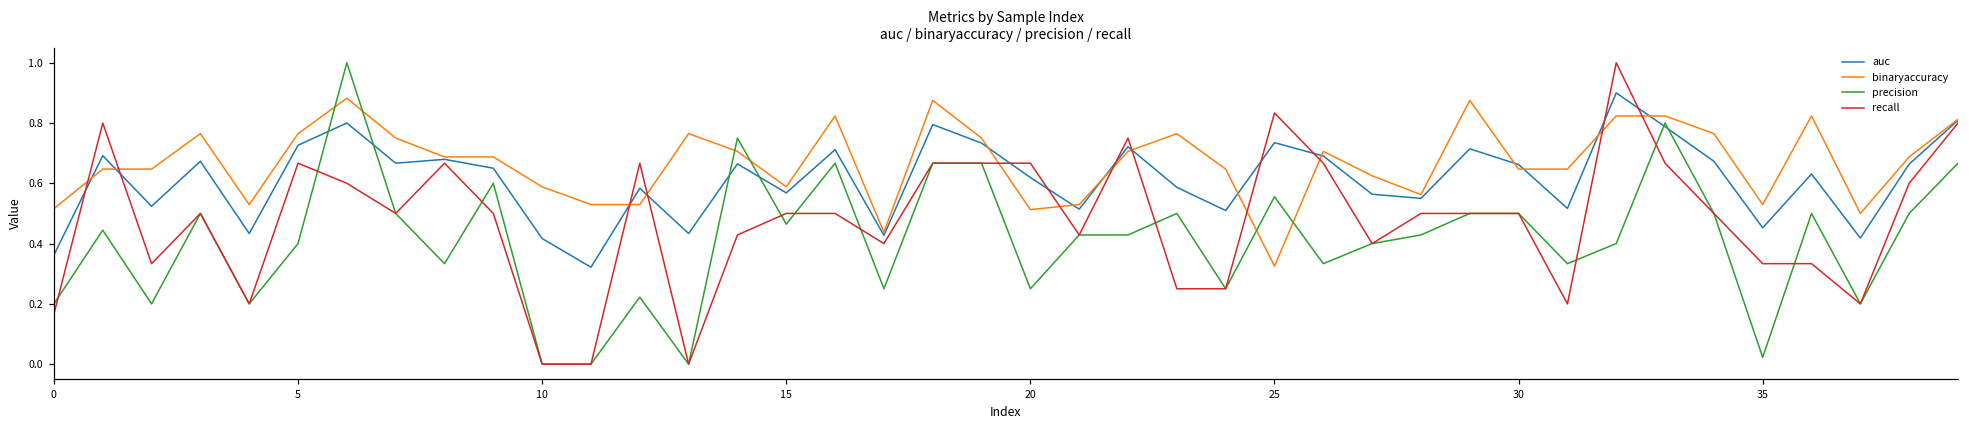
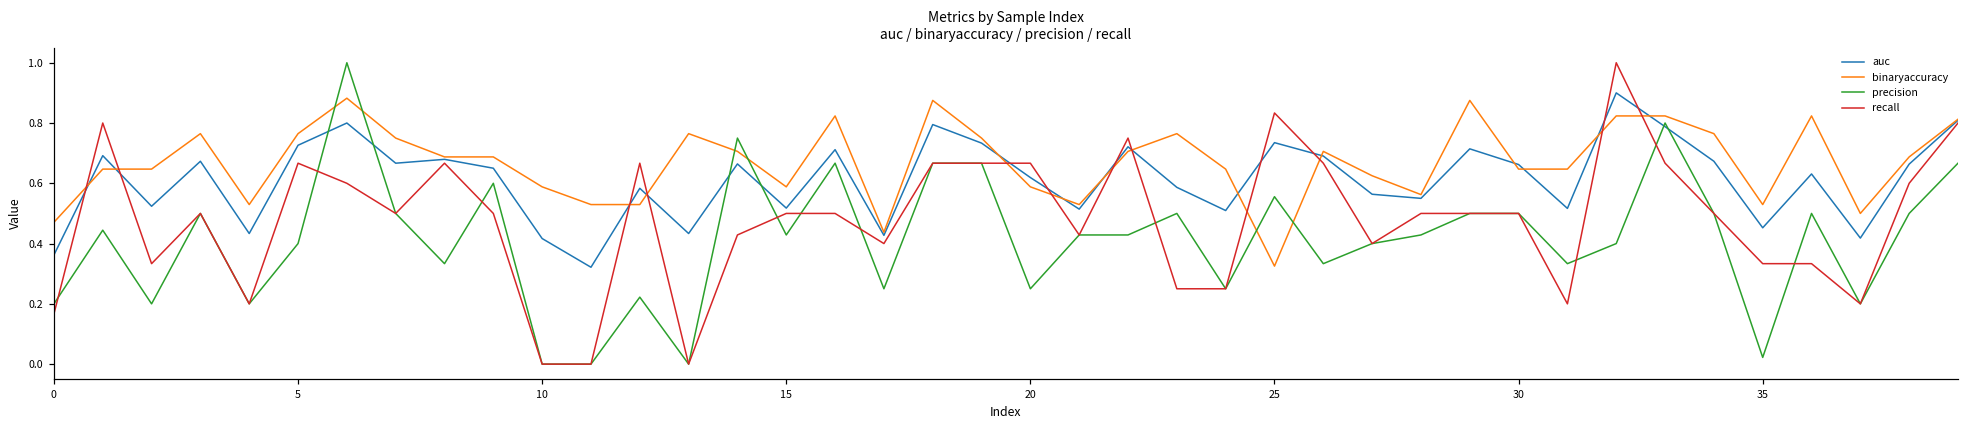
binaryaccuracy, 0: 0.52 -> 0.47
auc, 15: 0.57 -> 0.52
precision, 15: 0.46 -> 0.43
binaryaccuracy, 20: 0.51 -> 0.59
